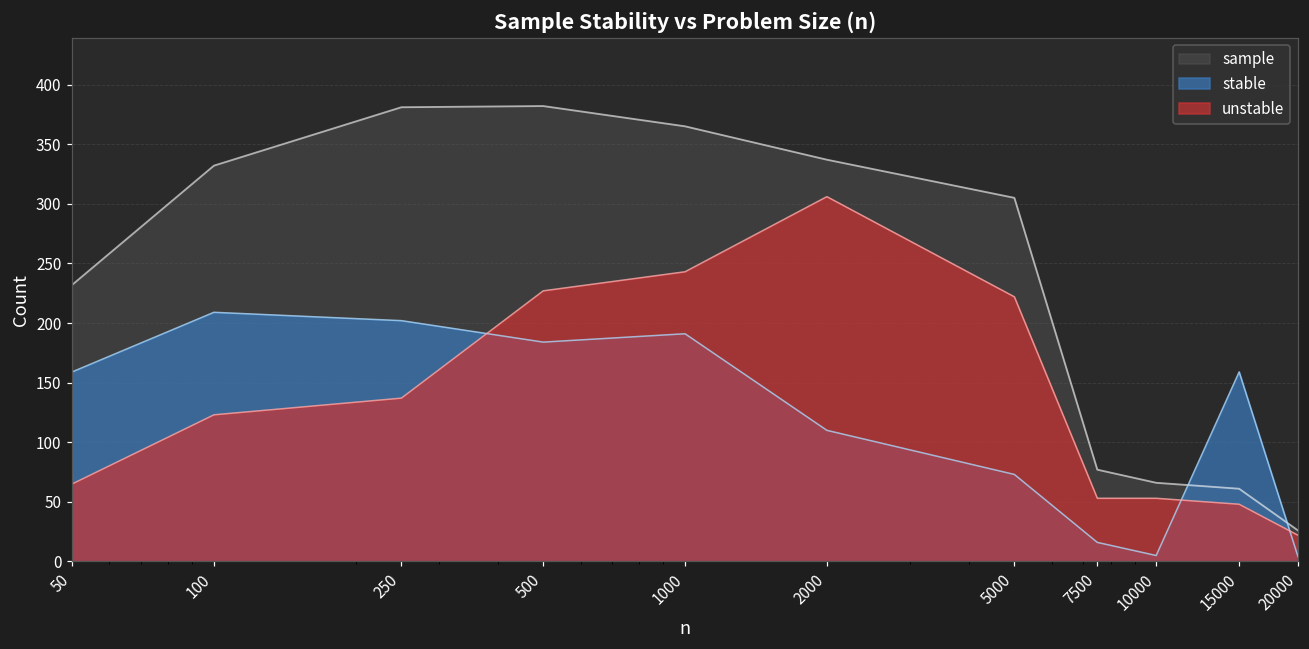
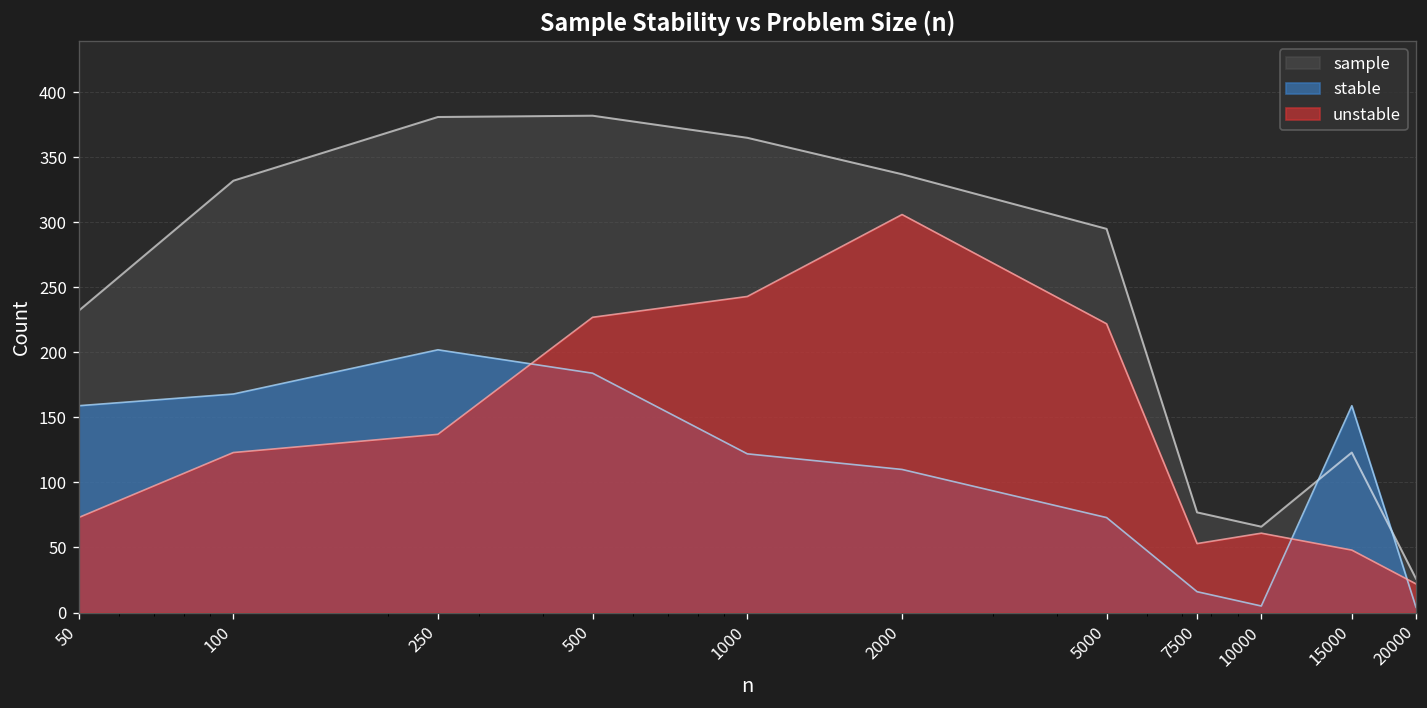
unstable, 50: 65 -> 73
stable, 100: 209 -> 168
stable, 1000: 191 -> 122
sample, 5000: 305 -> 295
unstable, 10000: 53 -> 61
sample, 15000: 61 -> 123
